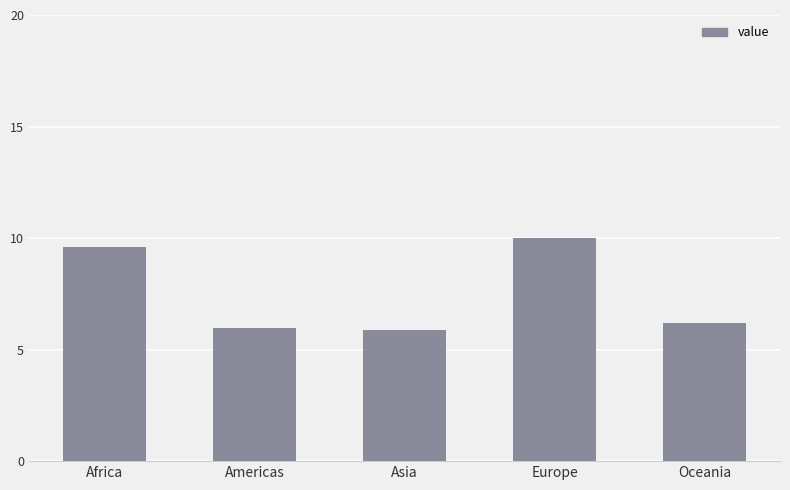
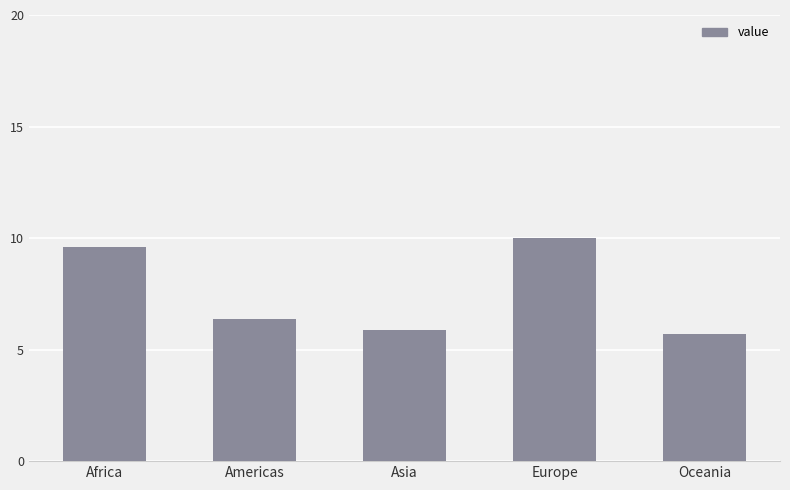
Americas: 6.0 -> 6.4
Oceania: 6.2 -> 5.7
